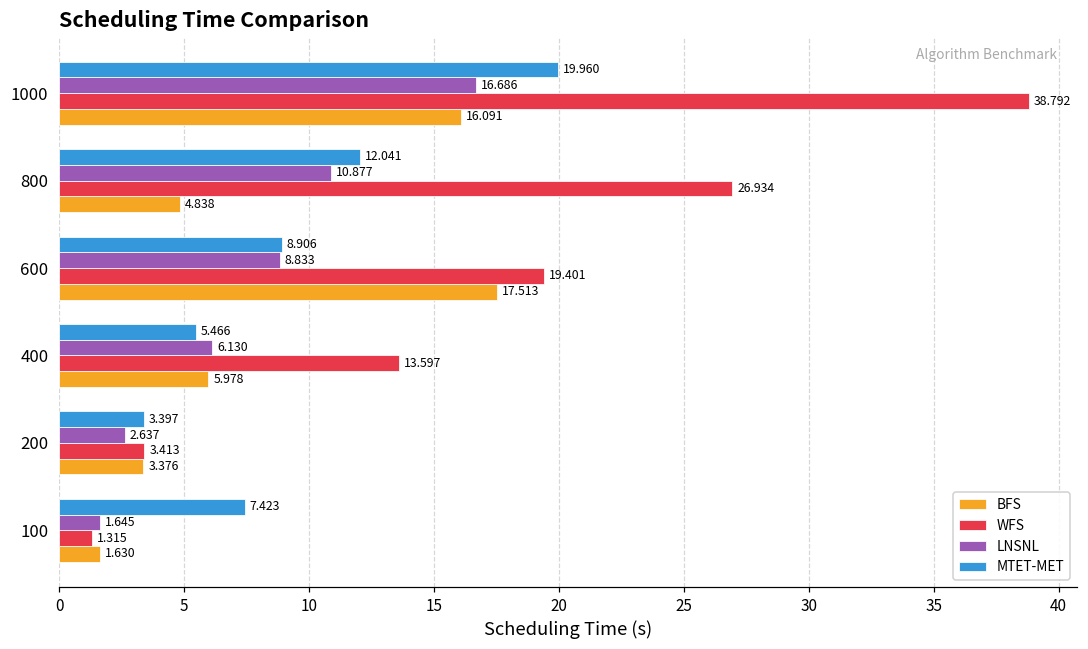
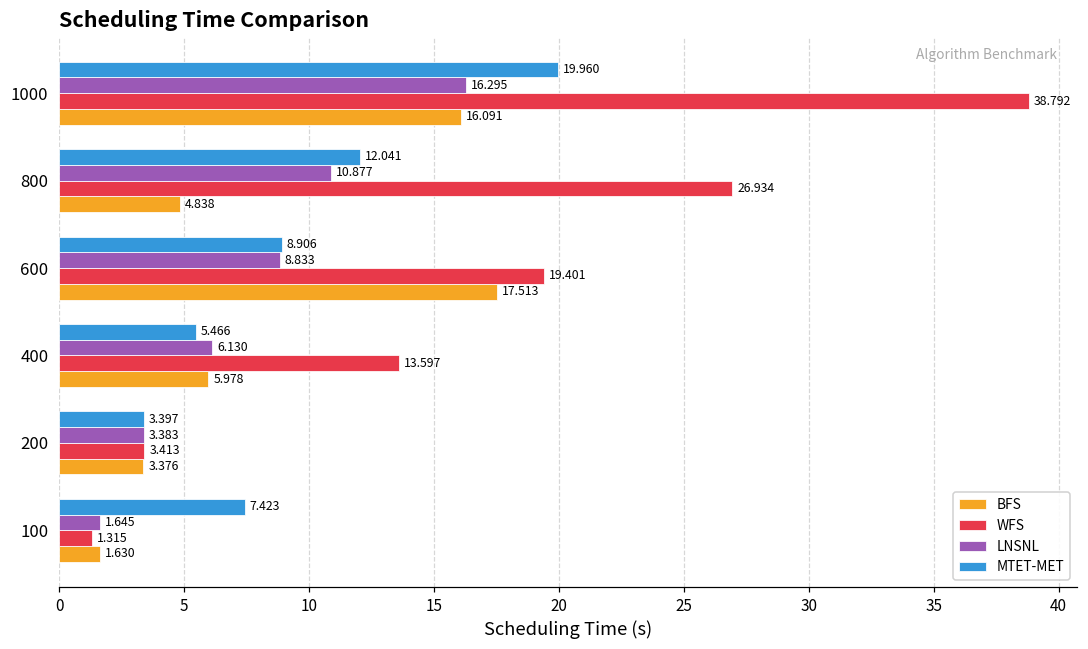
LNSNL, 1000: 16.686 -> 16.295
LNSNL, 200: 2.637 -> 3.383
